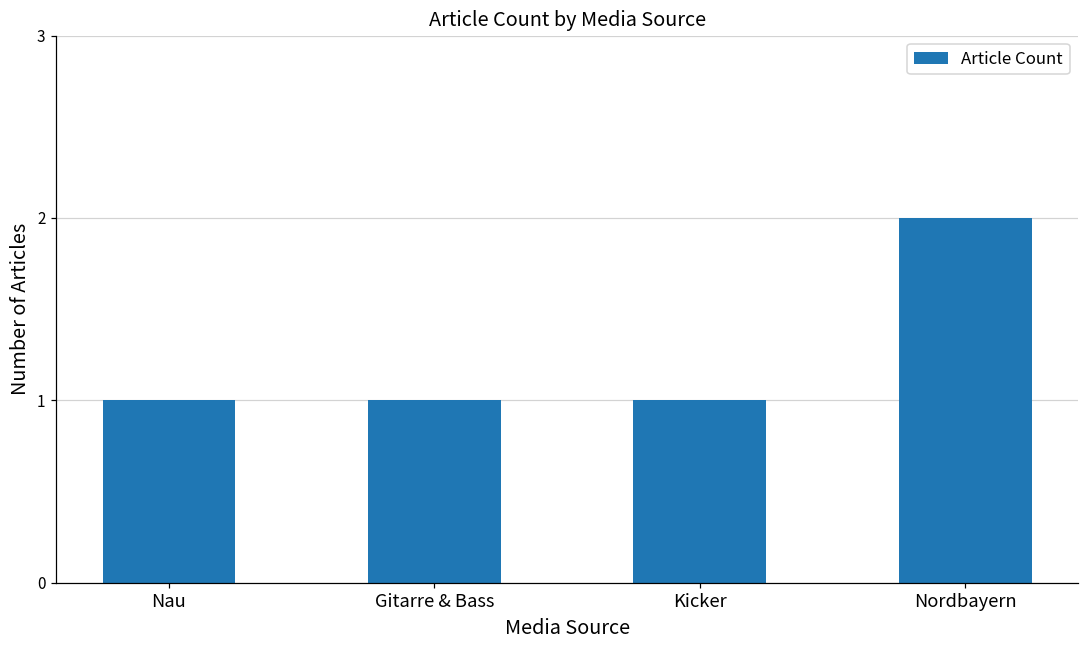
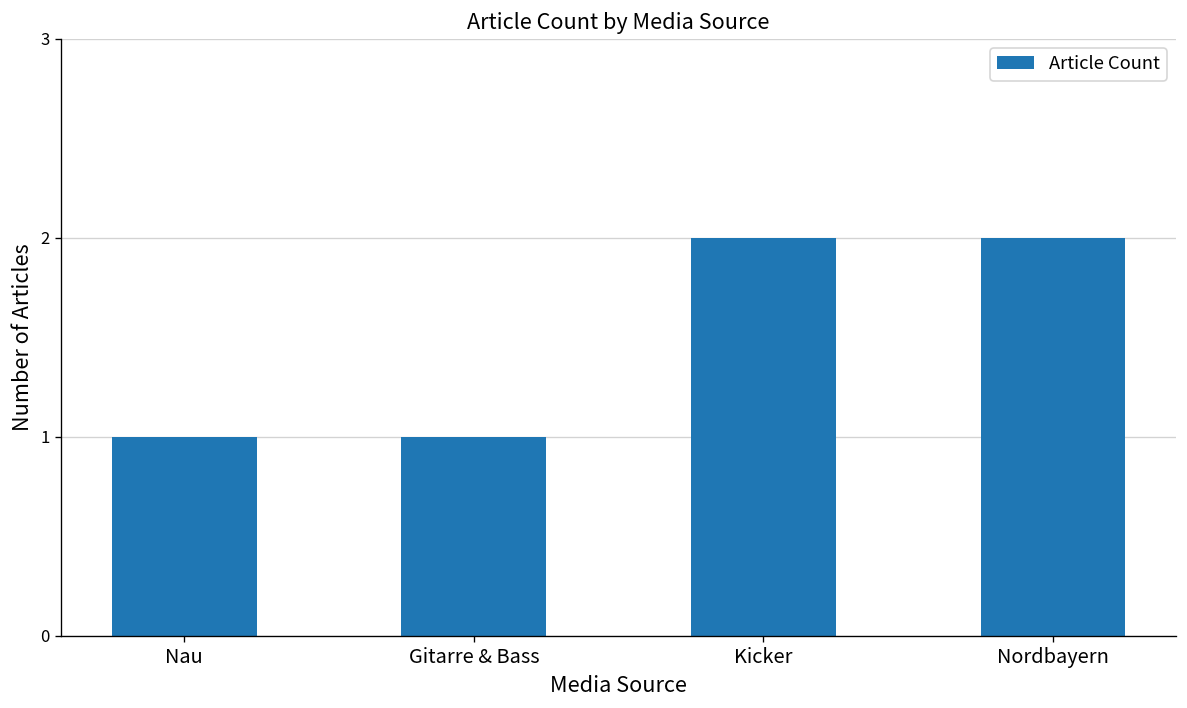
Kicker: 1 -> 2
